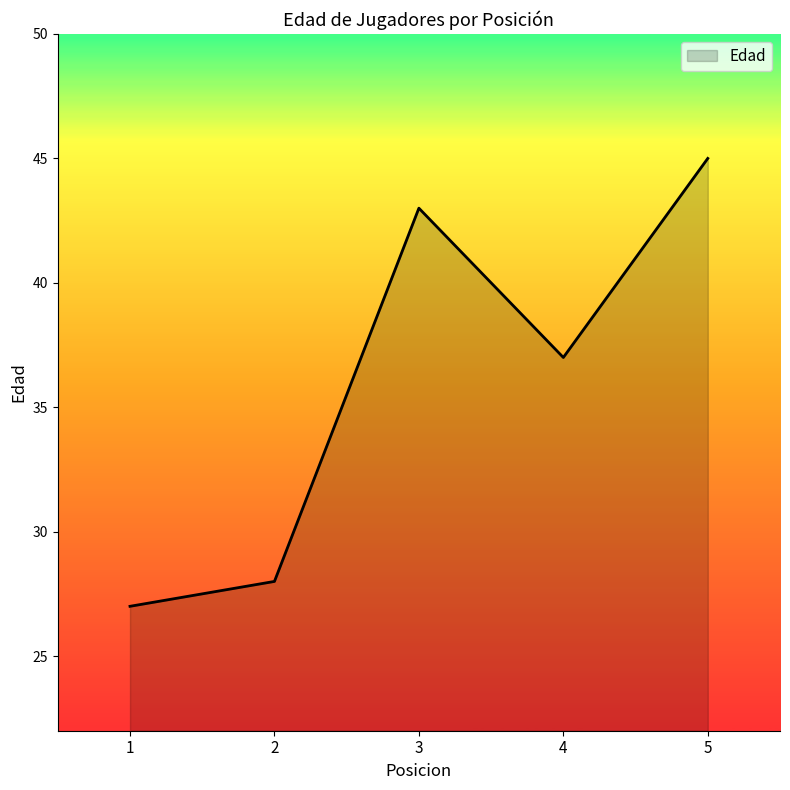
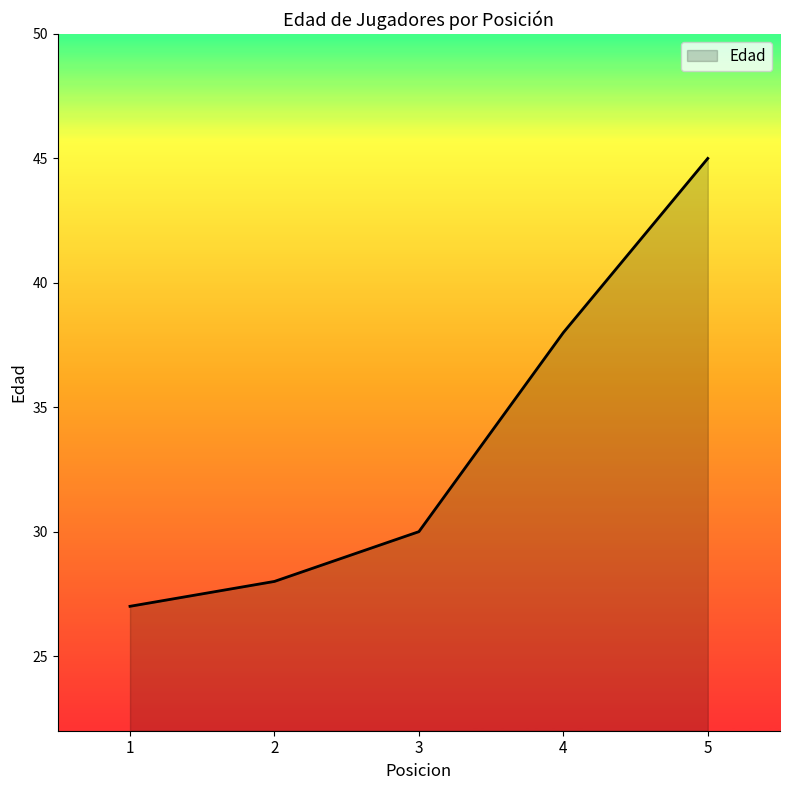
3: 43 -> 30
4: 37 -> 38
